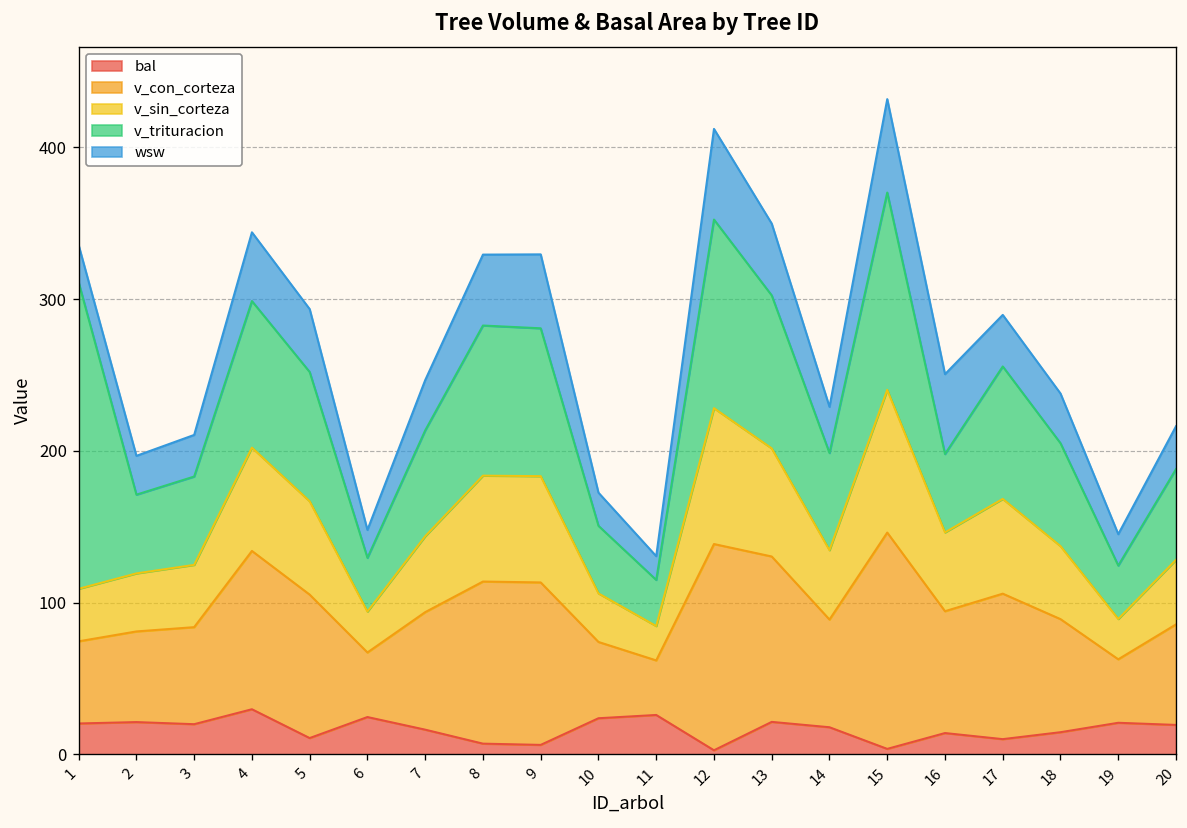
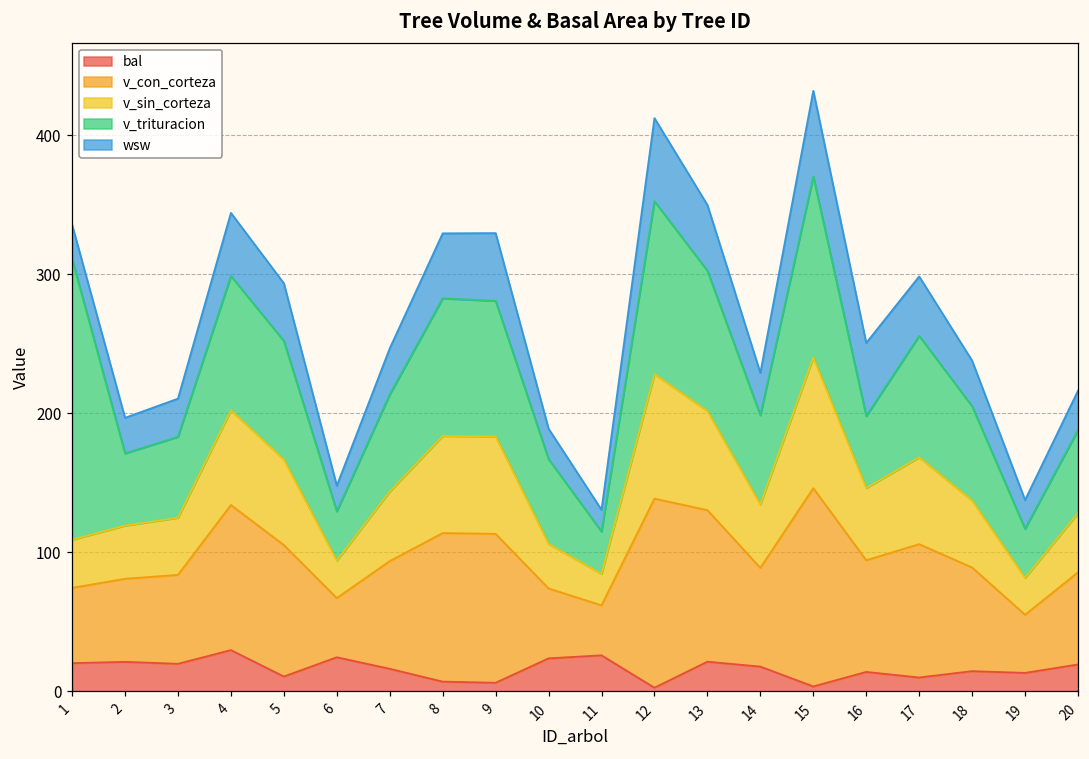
v_trituracion, 10: 45 -> 61
wsw, 17: 34 -> 43
bal, 19: 21 -> 13
